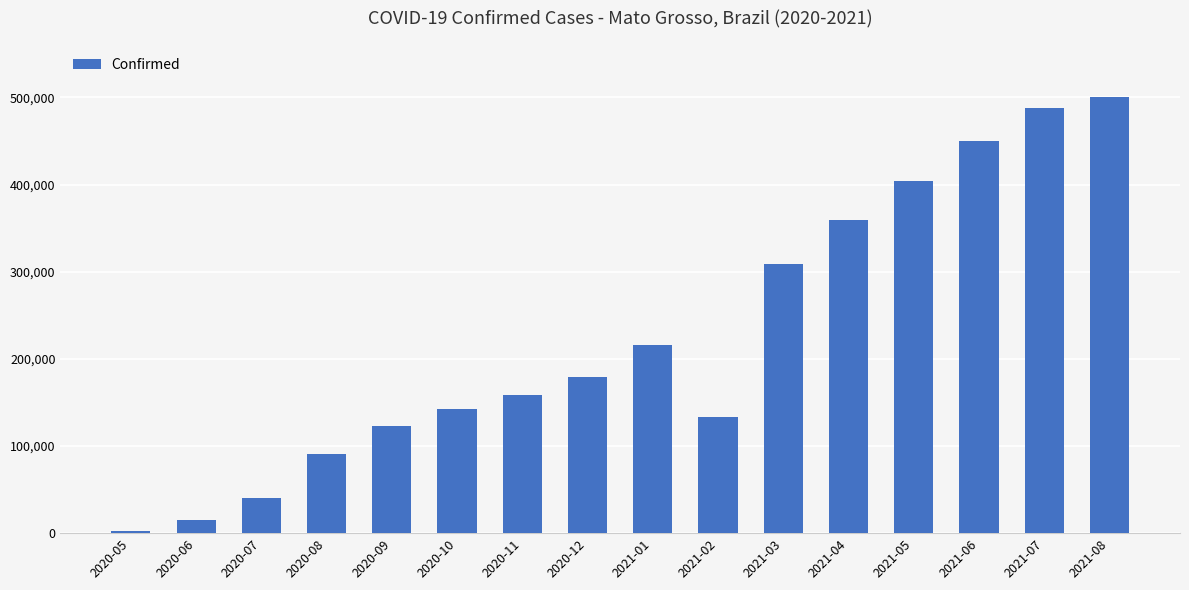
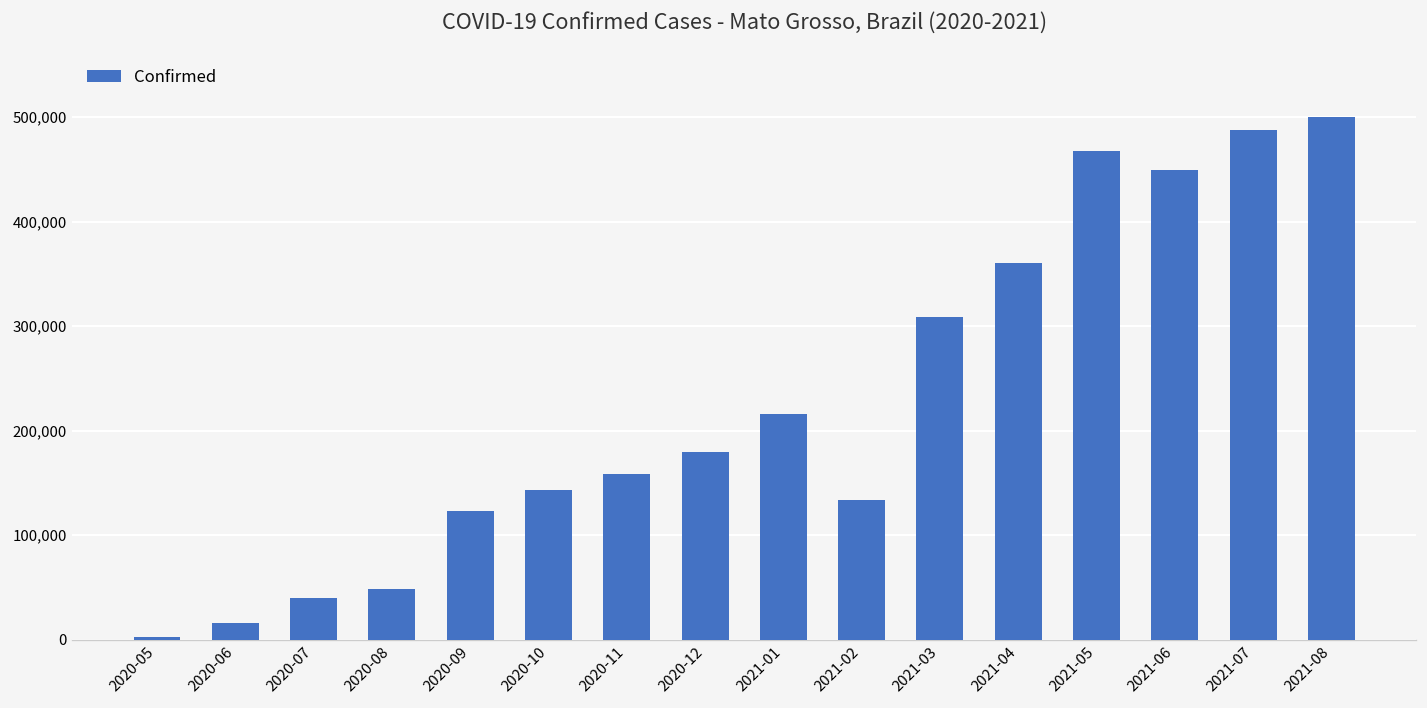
2020-08: 90,000 -> 50,000
2021-05: 400,000 -> 470,000
